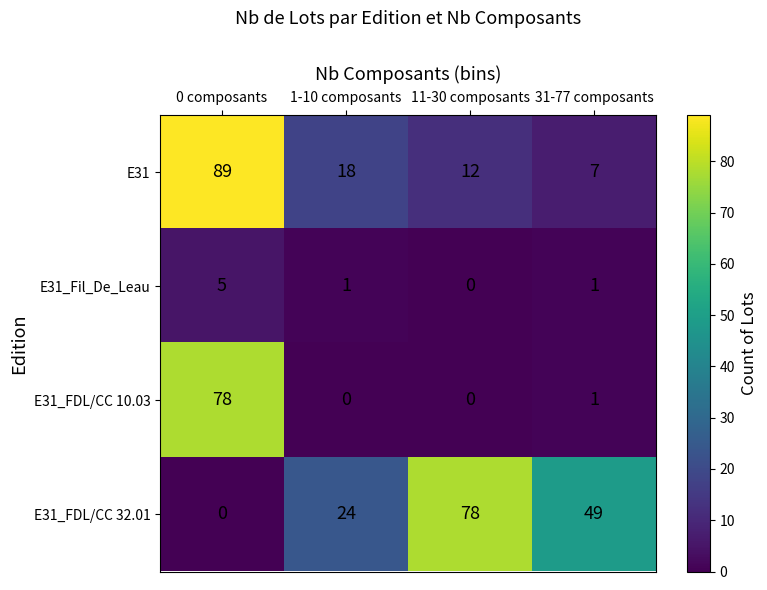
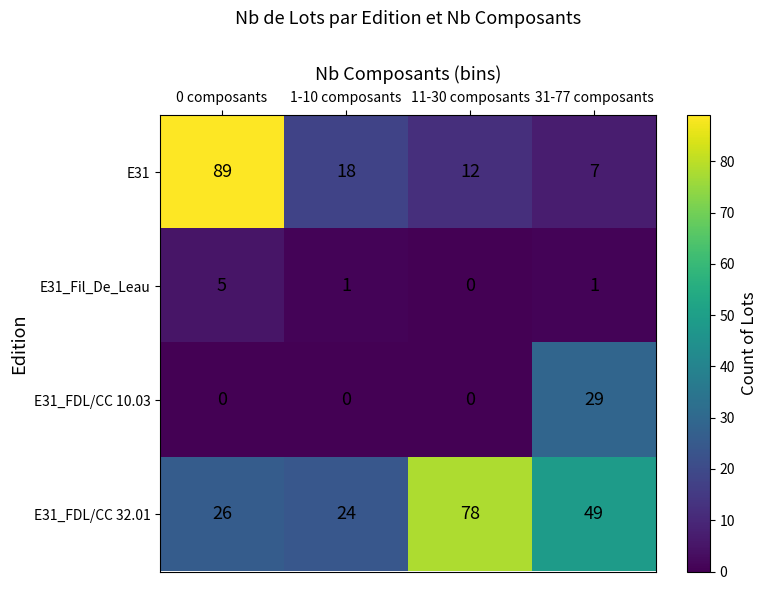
E31_FDL/CC 10.03, 0 composants: 78 -> 0
E31_FDL/CC 10.03, 31-77 composants: 1 -> 29
E31_FDL/CC 32.01, 0 composants: 0 -> 26
